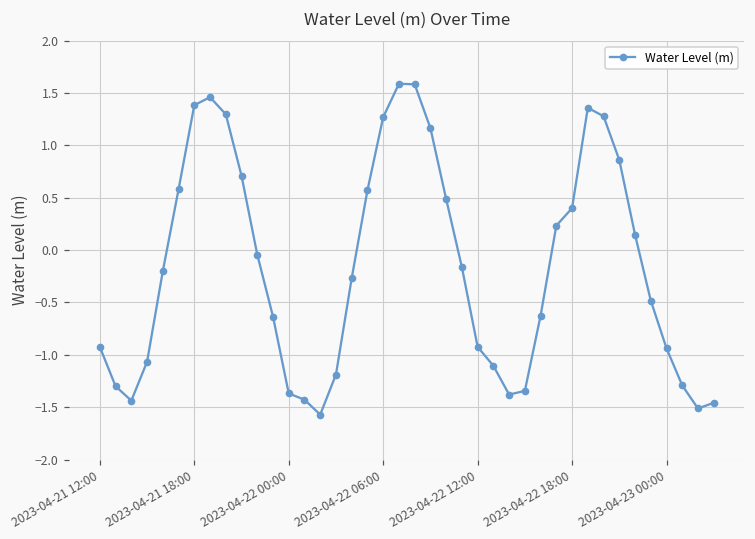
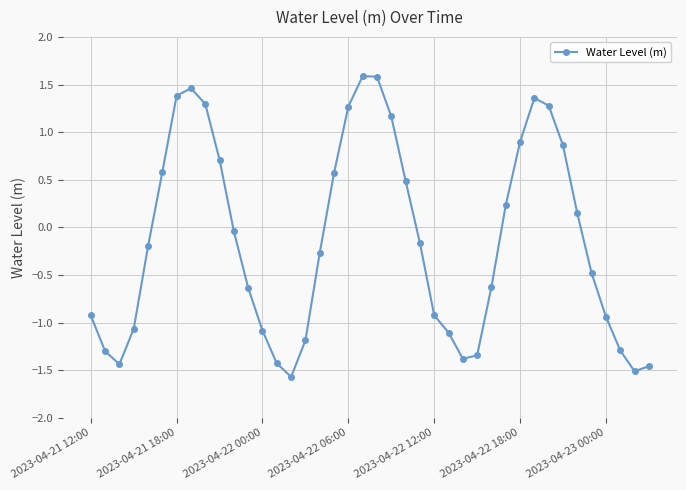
2023-04-22 00:00: -1.4 -> -1.1
2023-04-22 18:00: 0.4 -> 0.9
